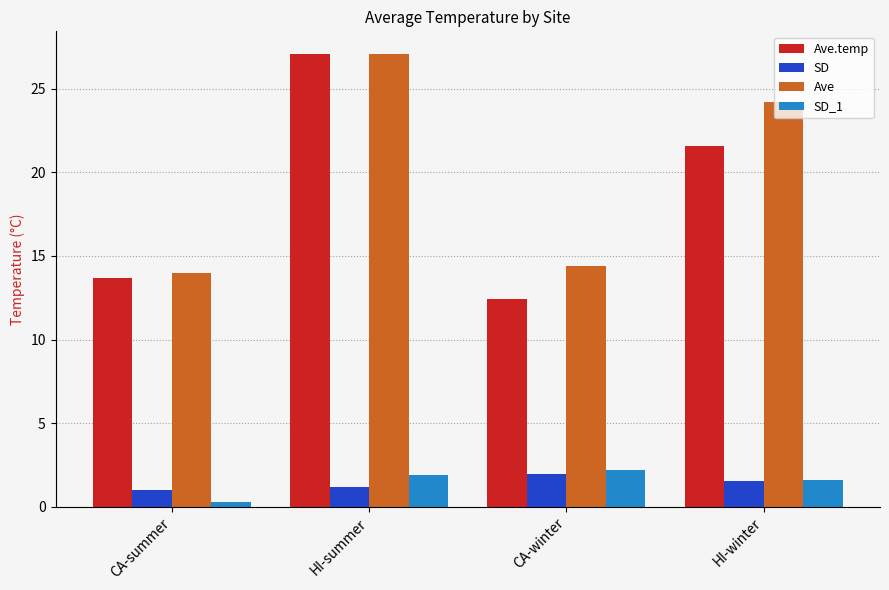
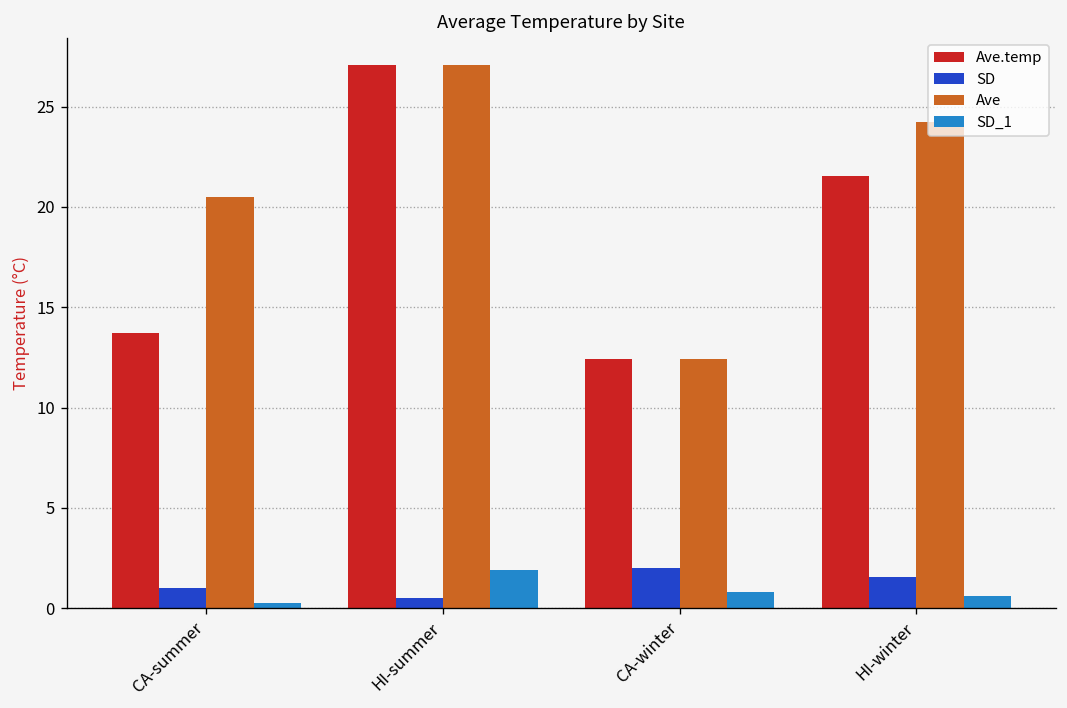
Ave, CA-summer: 14.0 -> 20.5
SD, HI-summer: 1.2 -> 0.5
Ave, CA-winter: 14.4 -> 12.4
SD_1, CA-winter: 2.2 -> 0.8
SD_1, HI-winter: 1.6 -> 0.6
